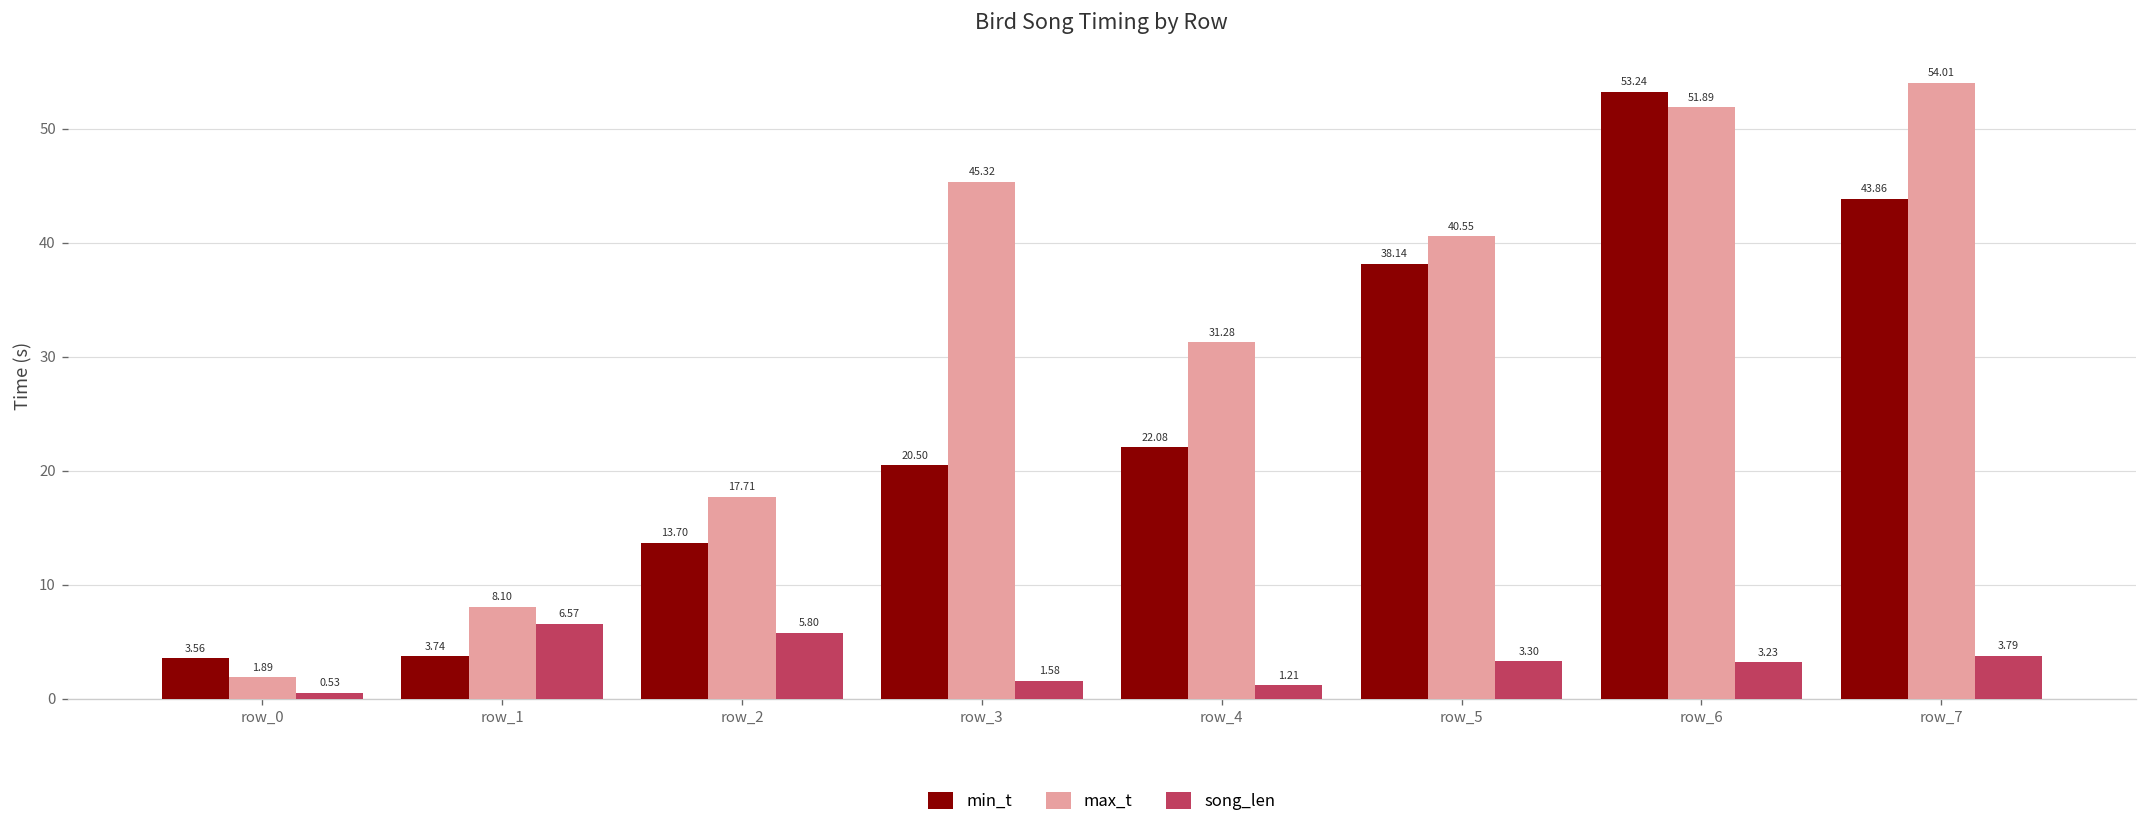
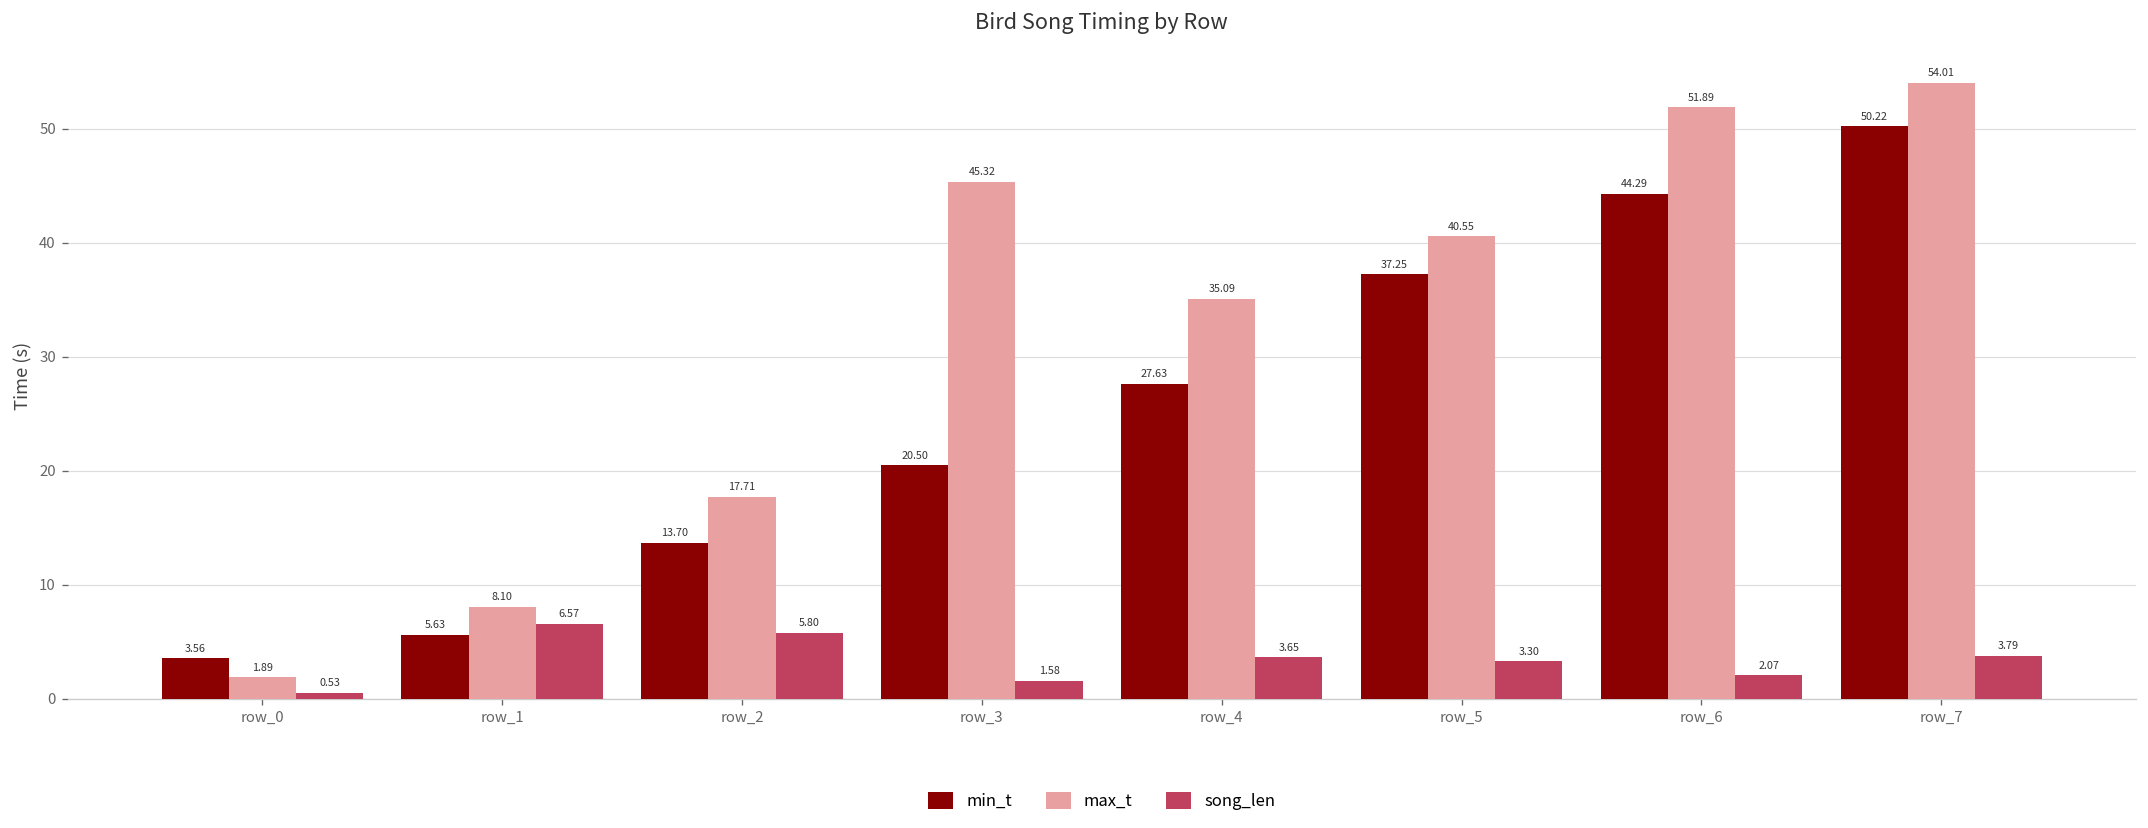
min_t, row_1: 3.74 -> 5.63
min_t, row_4: 22.08 -> 27.63
max_t, row_4: 31.28 -> 35.09
song_len, row_4: 1.21 -> 3.65
min_t, row_5: 38.14 -> 37.25
min_t, row_6: 53.24 -> 44.29
song_len, row_6: 3.23 -> 2.07
min_t, row_7: 43.86 -> 50.22
